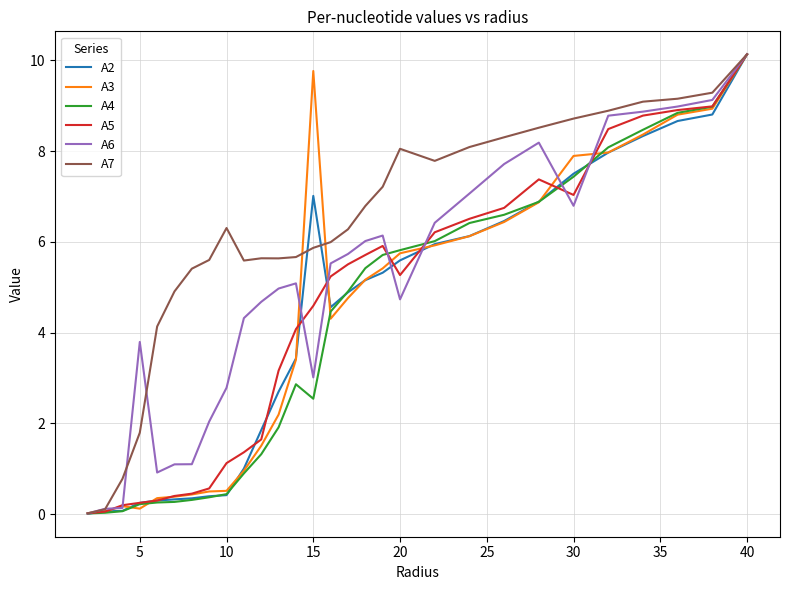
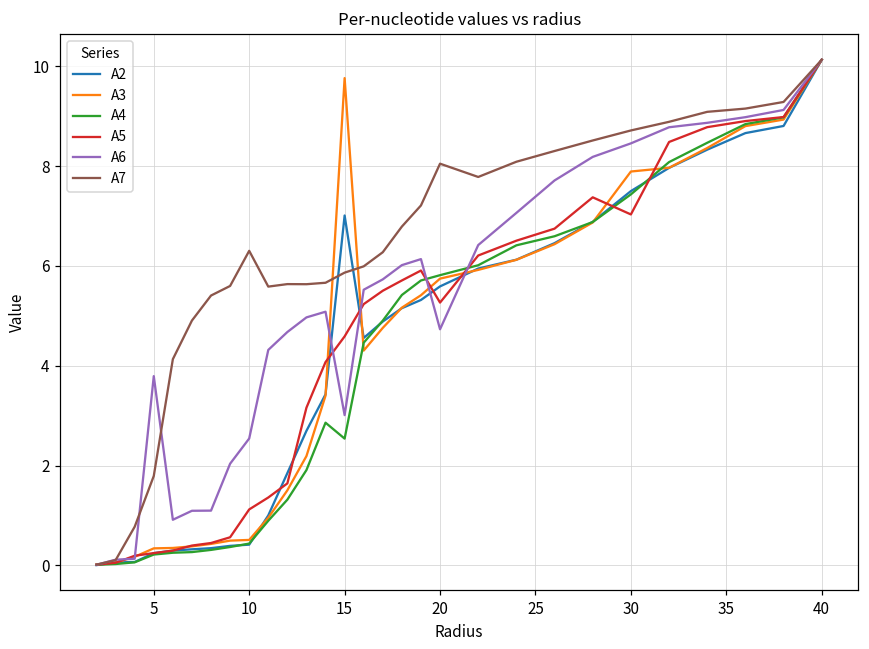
A3, 5: 0.1 -> 0.3
A6, 10: 2.8 -> 2.5
A6, 30: 6.8 -> 8.5
